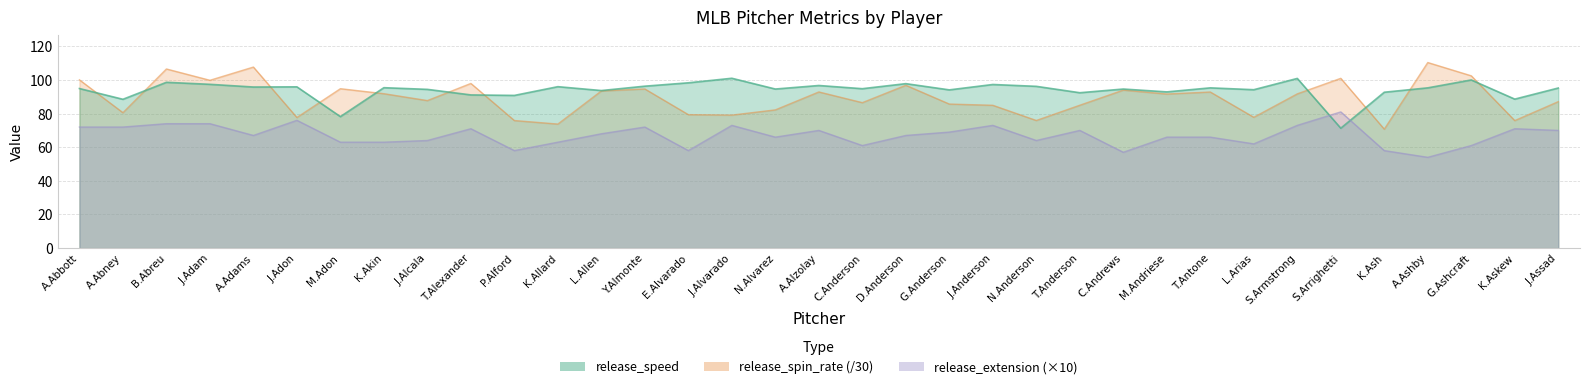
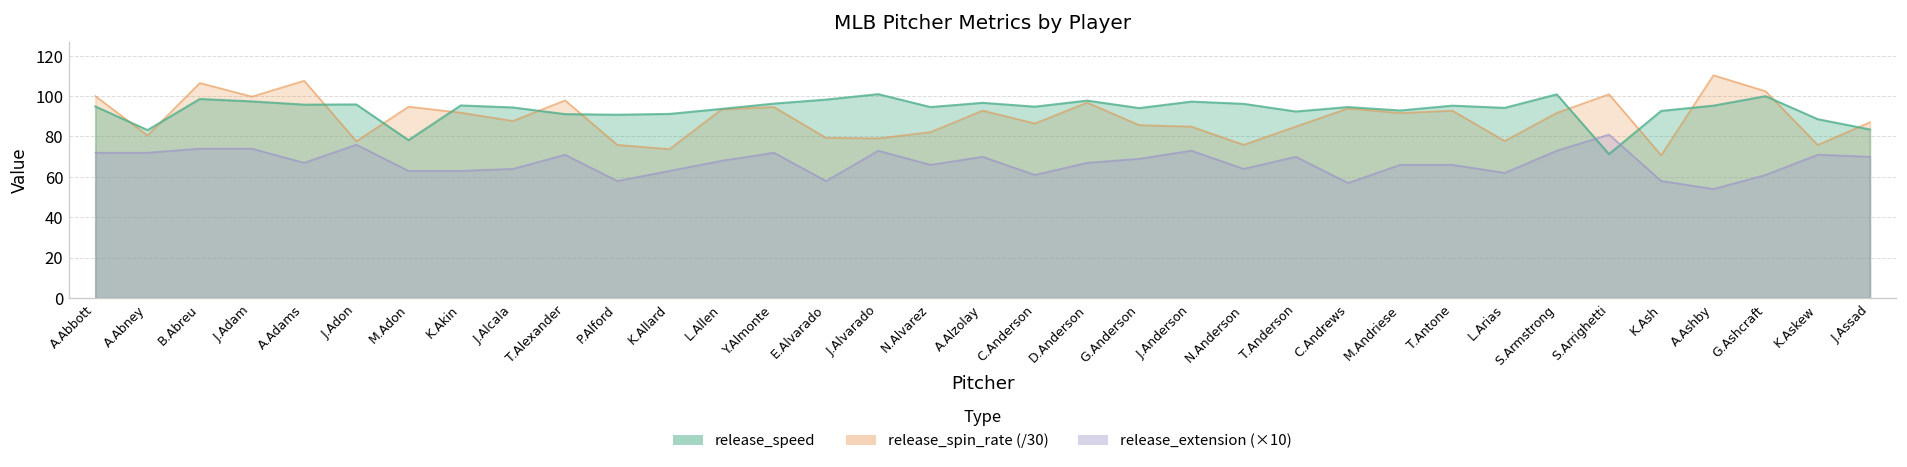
release_speed, A.Abney: 89 -> 83
release_speed, K.Allard: 96 -> 91
release_speed, J.Assad: 95 -> 84
